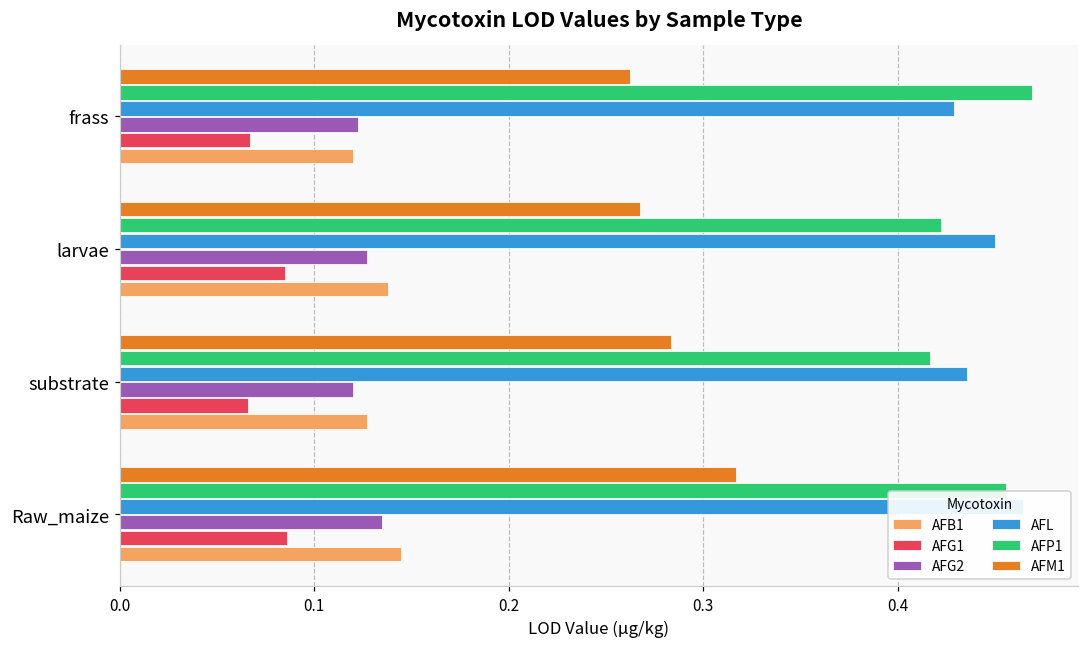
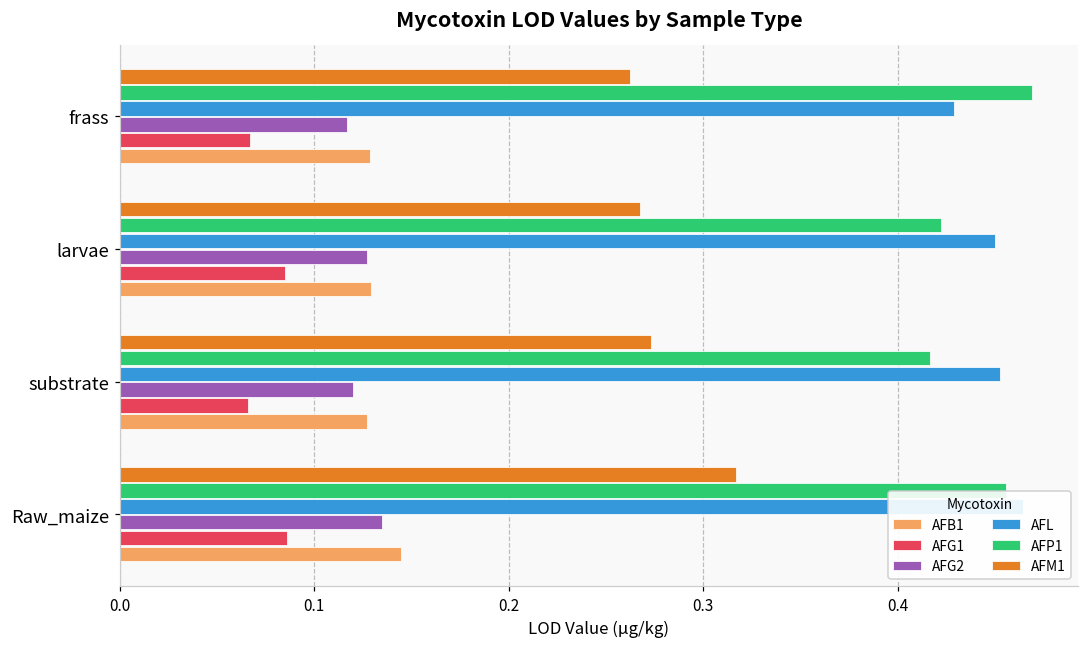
AFG2, frass: 0.123 -> 0.117
AFB1, frass: 0.120 -> 0.129
AFB1, larvae: 0.138 -> 0.129
AFM1, substrate: 0.284 -> 0.273
AFL, substrate: 0.436 -> 0.453
